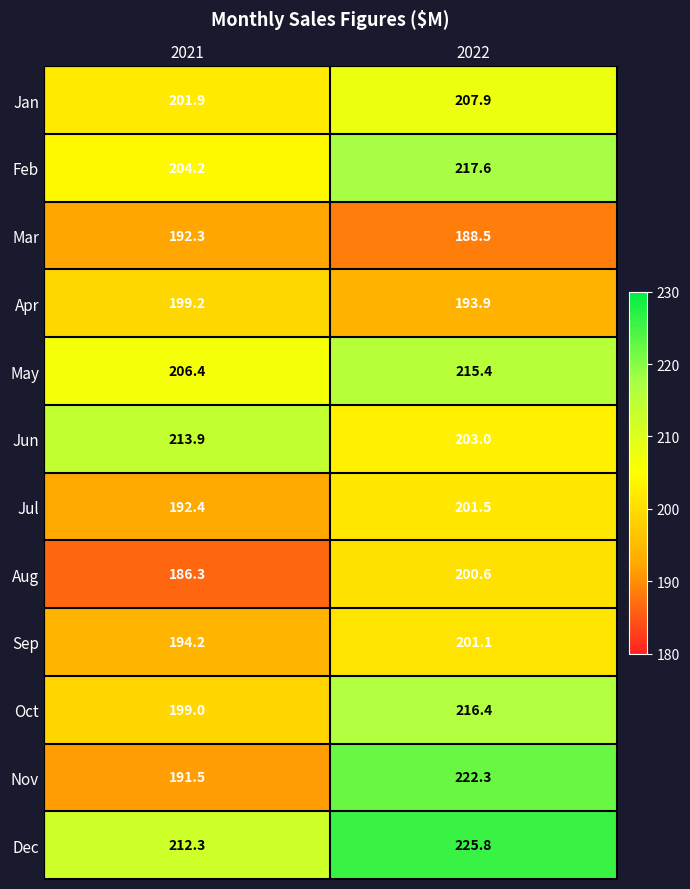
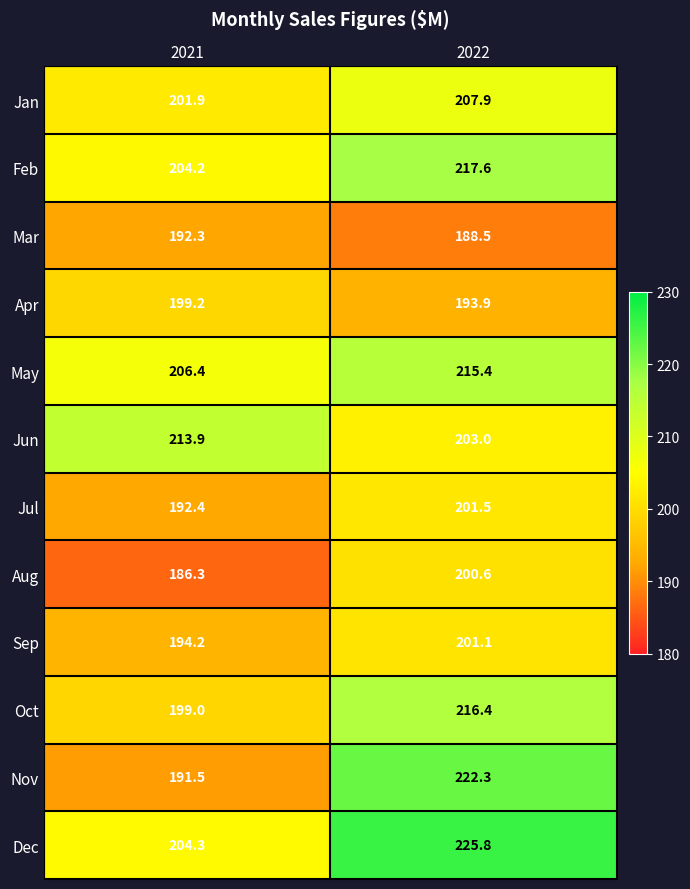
Dec, 2021: 212.3 -> 204.3
